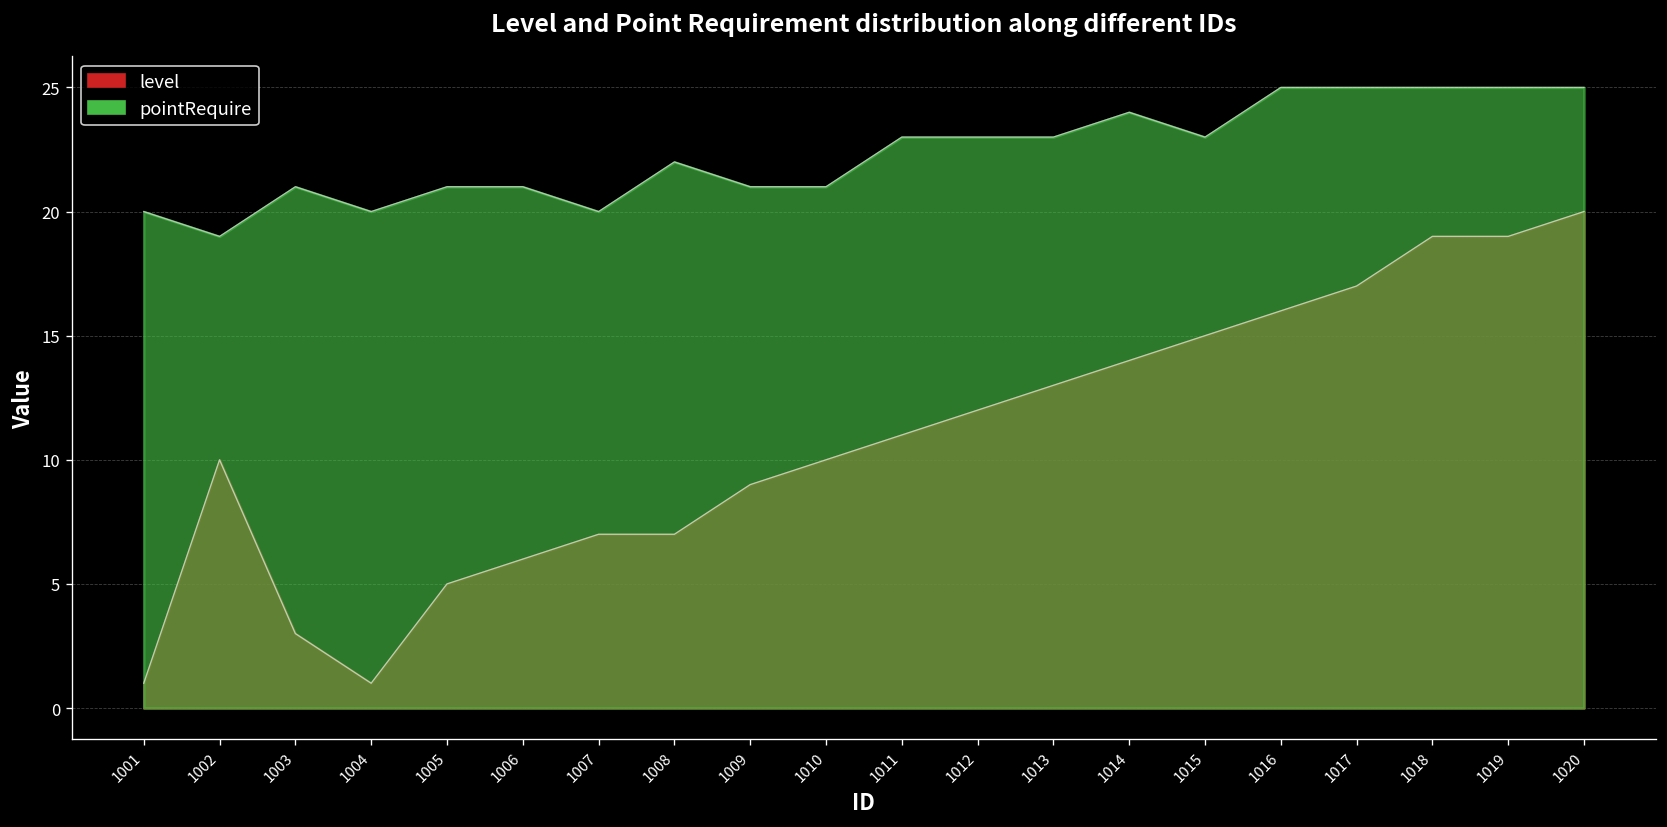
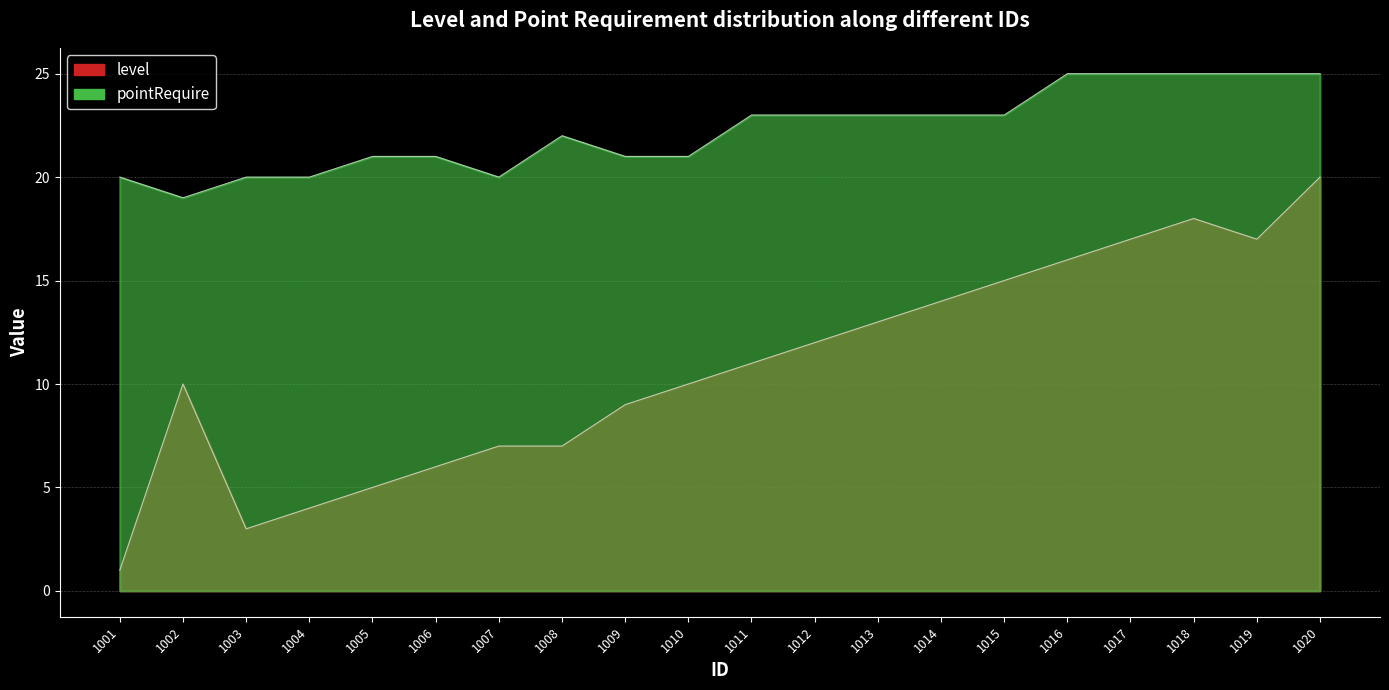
pointRequire, 1003: 21 -> 20
level, 1004: 1 -> 4
pointRequire, 1014: 24 -> 23
level, 1018: 19 -> 18
level, 1019: 19 -> 17
